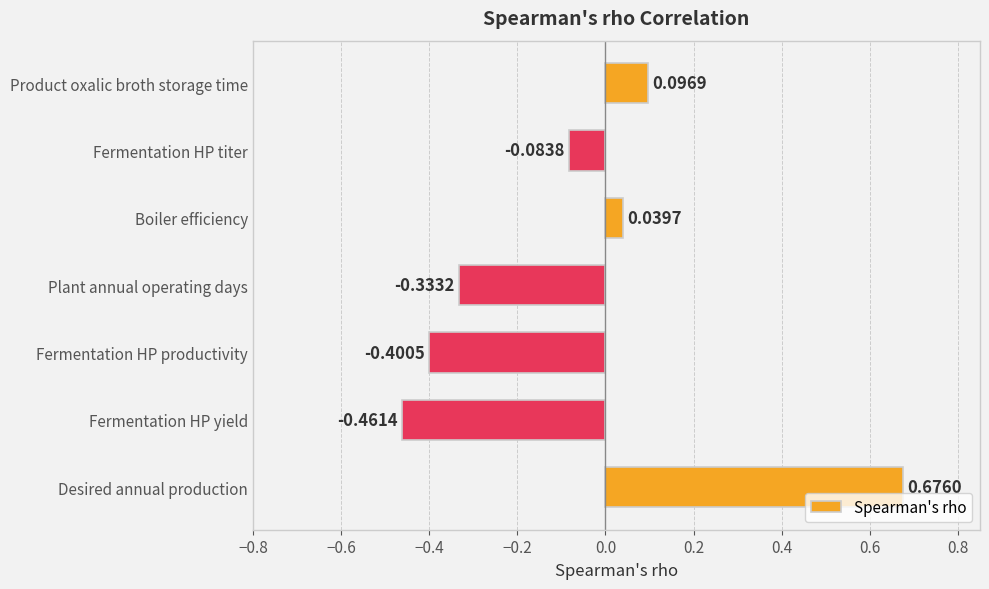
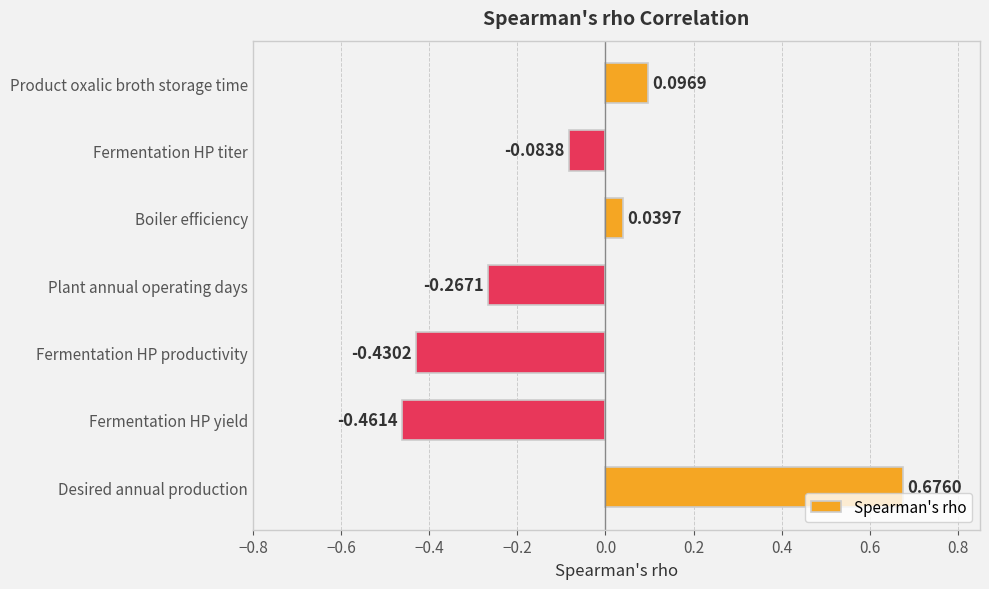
Plant annual operating days: -0.3332 -> -0.2671
Fermentation HP productivity: -0.4005 -> -0.4302
